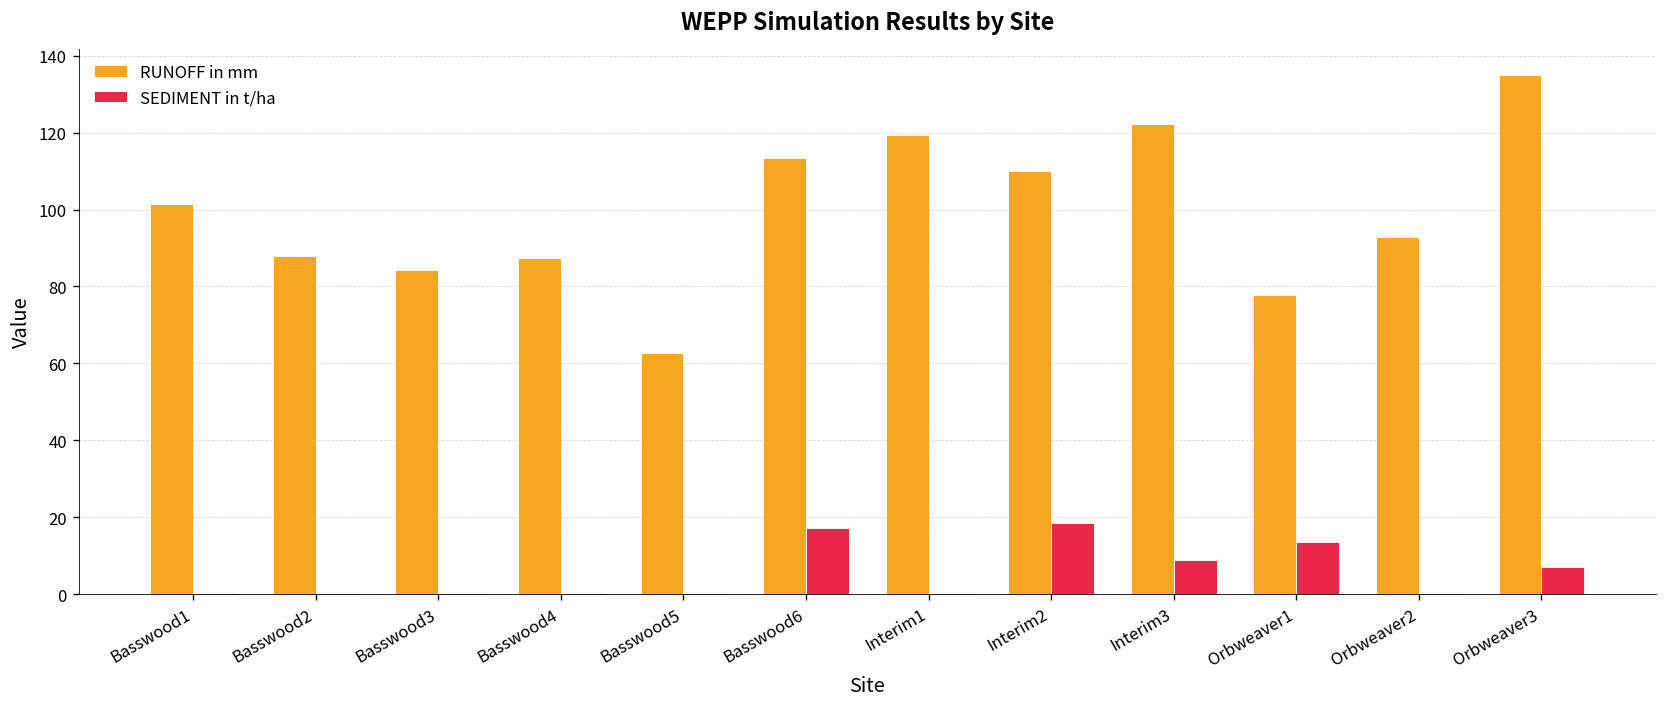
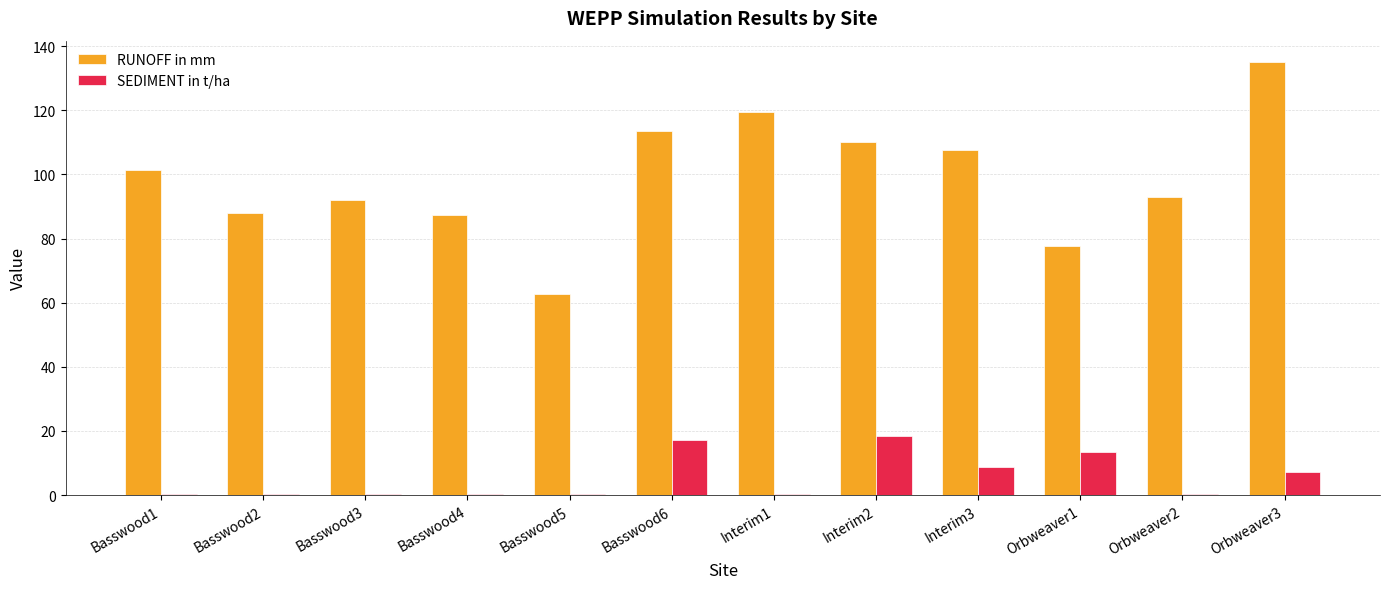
RUNOFF in mm, Basswood3: 84 -> 92
RUNOFF in mm, Interim3: 122 -> 108
